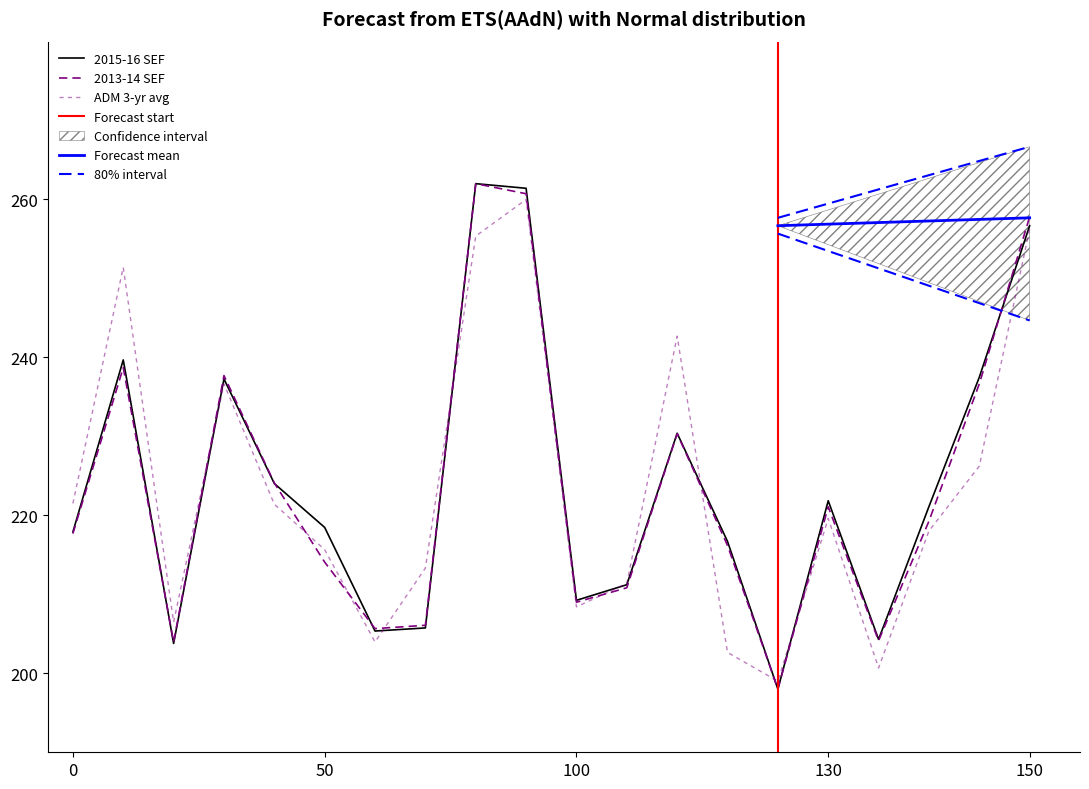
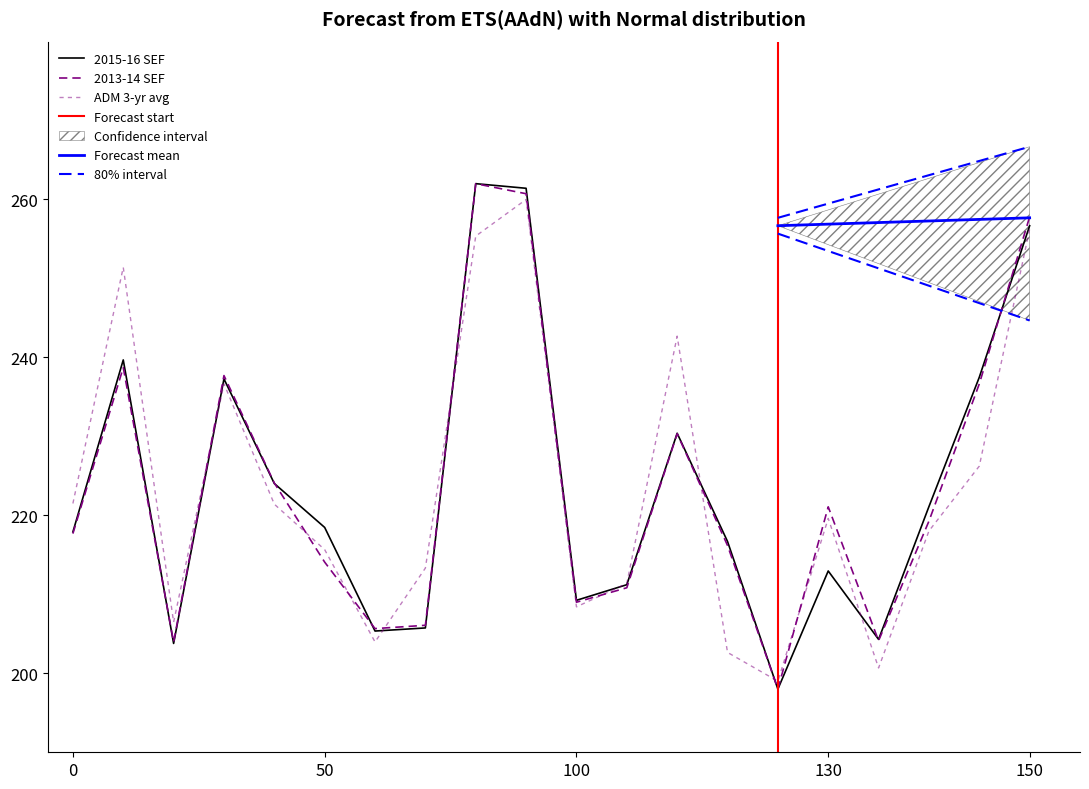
2015-16 SEF, 130: 222 -> 213
